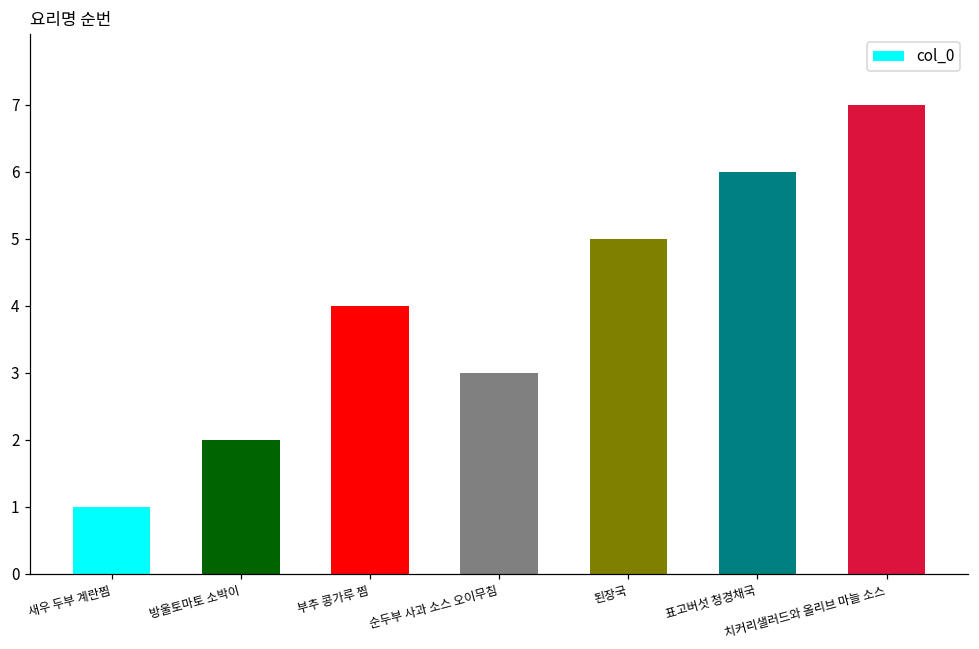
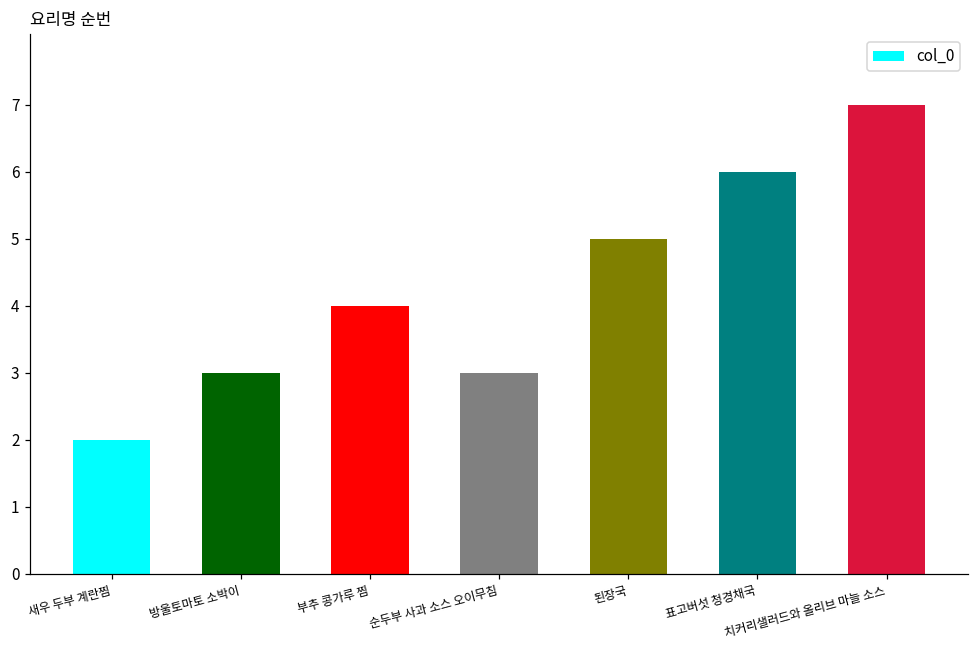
새우 두부 계란찜: 1 -> 2
방울토마토 소박이: 2 -> 3
